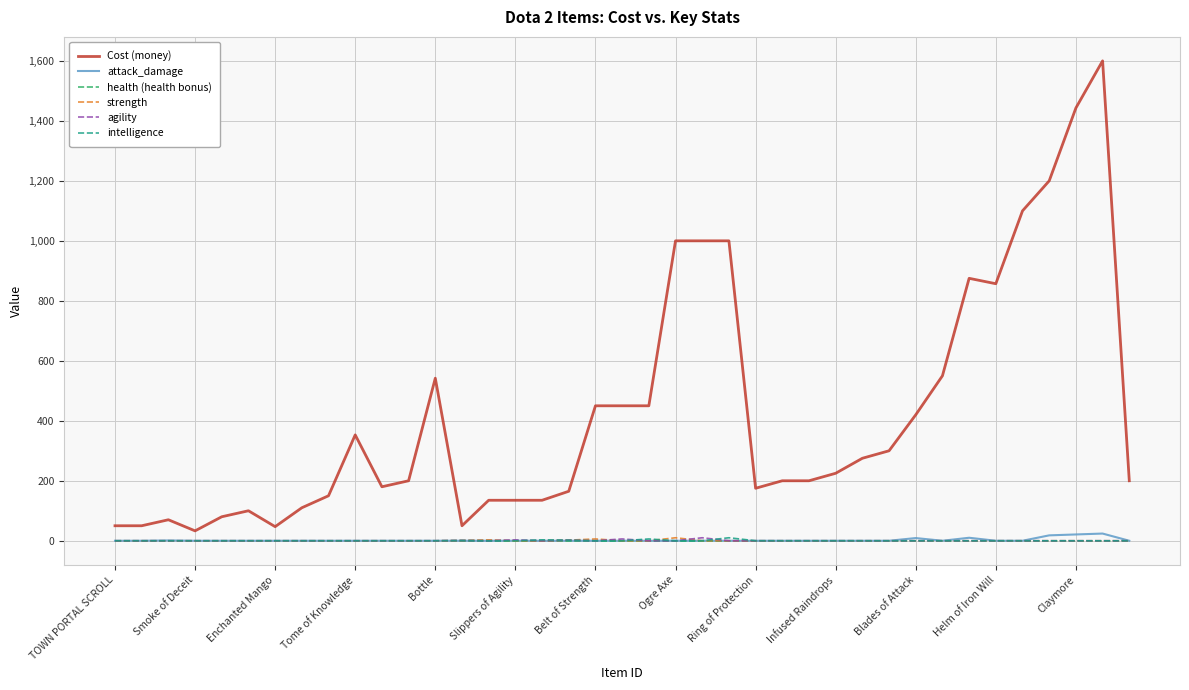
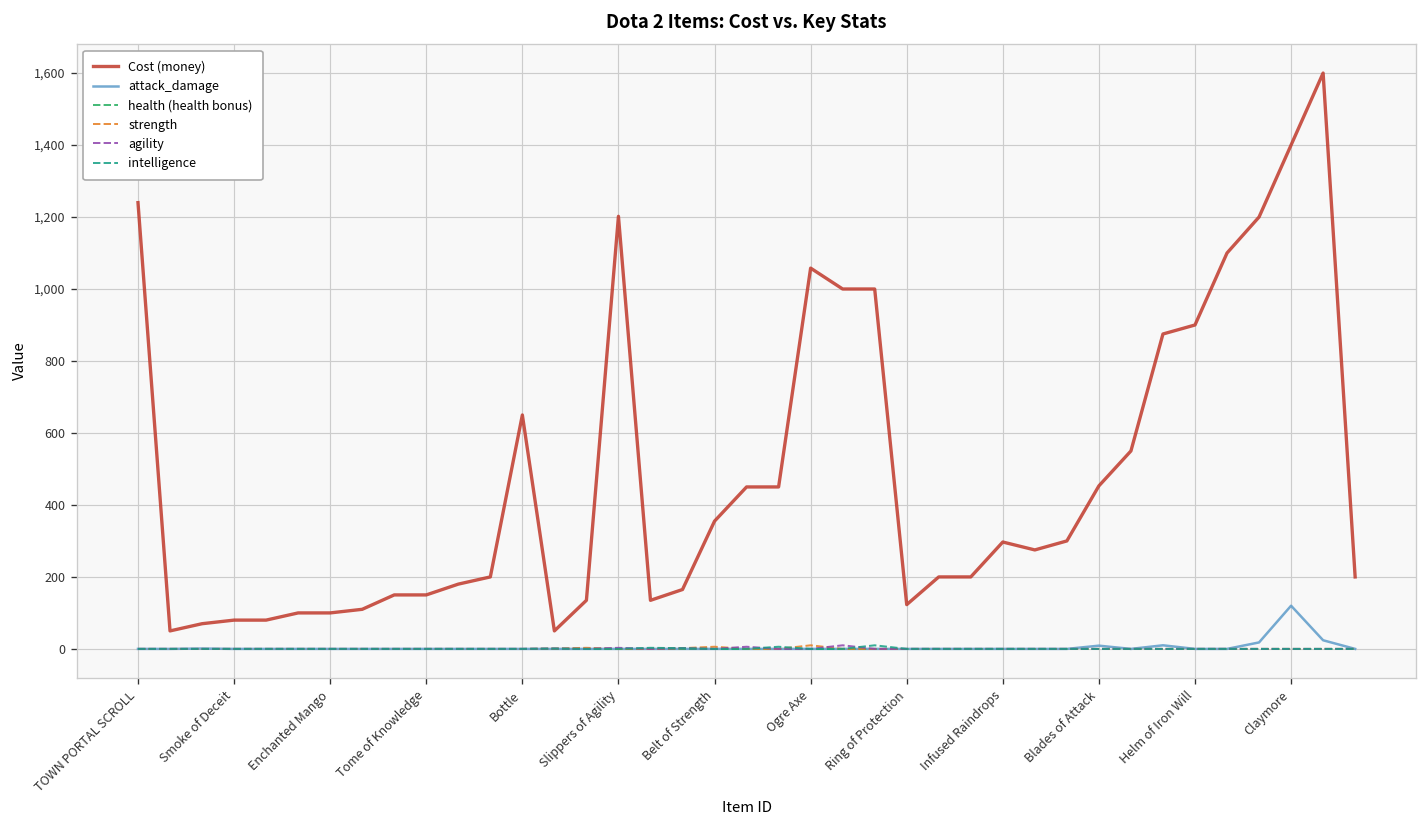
Cost (money), TOWN PORTAL SCROLL: 50 -> 1,240
Cost (money), Smoke of Deceit: 30 -> 80
Cost (money), Enchanted Mango: 50 -> 100
Cost (money), Tome of Knowledge: 350 -> 150
Cost (money), Bottle: 540 -> 650
Cost (money), Slippers of Agility: 140 -> 1,200
Cost (money), Belt of Strength: 450 -> 360
Cost (money), Ogre Axe: 1,000 -> 1,060
Cost (money), Ring of Protection: 180 -> 120
Cost (money), Infused Raindrops: 230 -> 300
Cost (money), Blades of Attack: 420 -> 450
Cost (money), Helm of Iron Will: 860 -> 900
Cost (money), Claymore: 1,440 -> 1,400
attack_damage, Claymore: 20 -> 120
